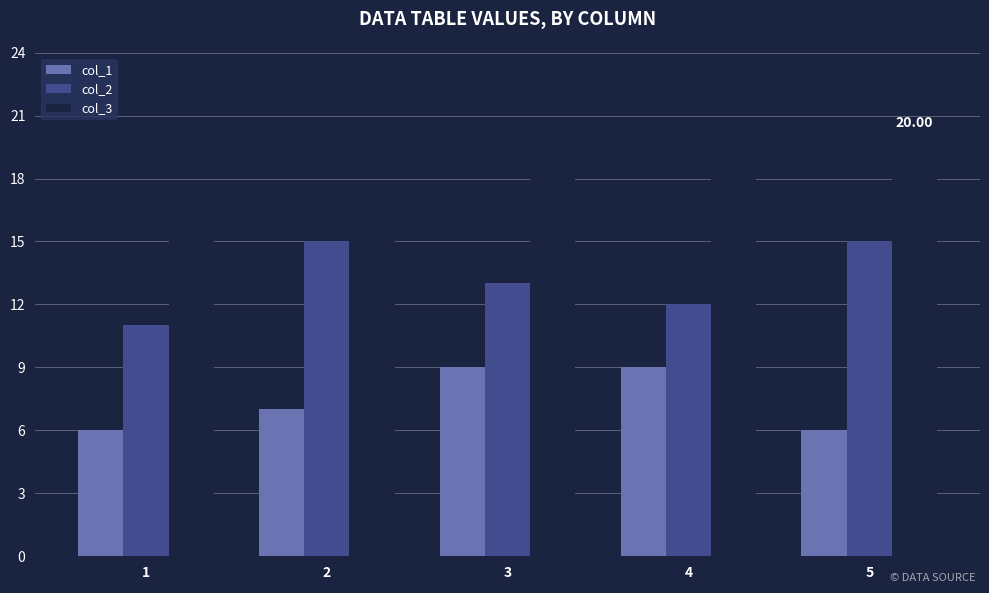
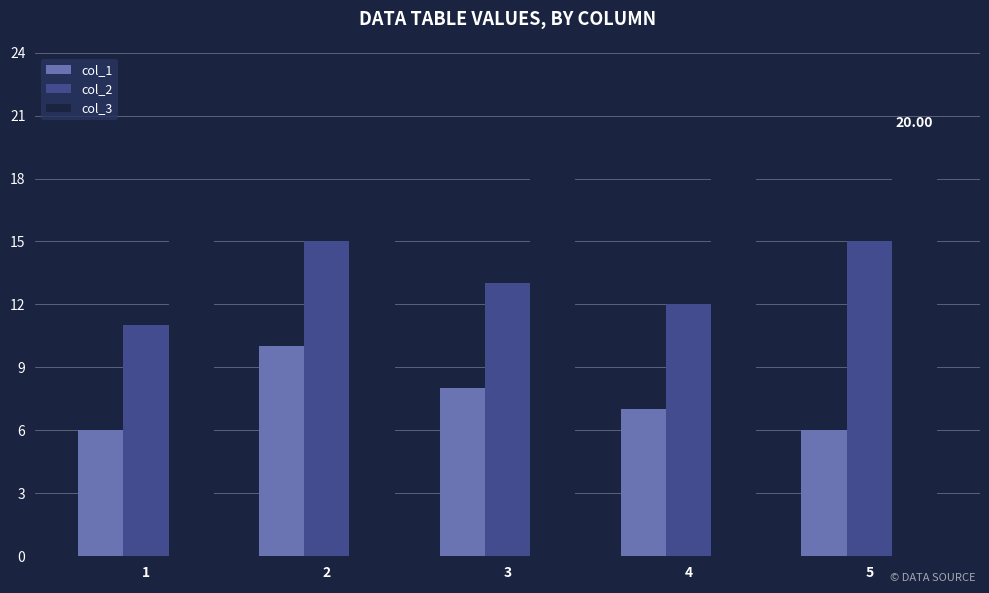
col_1, 2: 7 -> 10
col_1, 3: 9 -> 8
col_1, 4: 9 -> 7
